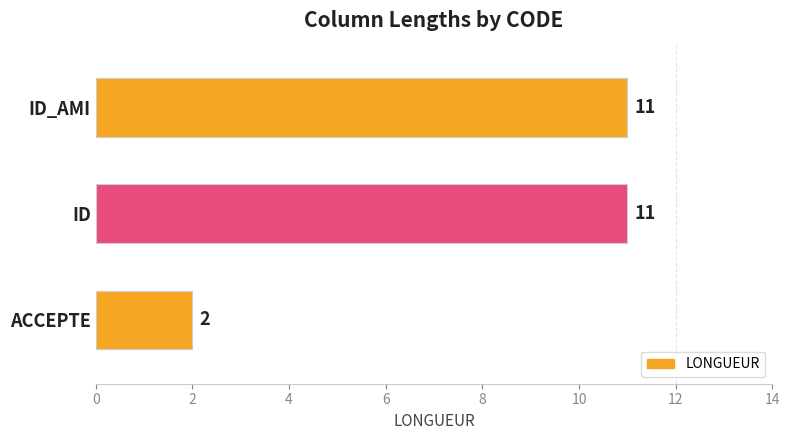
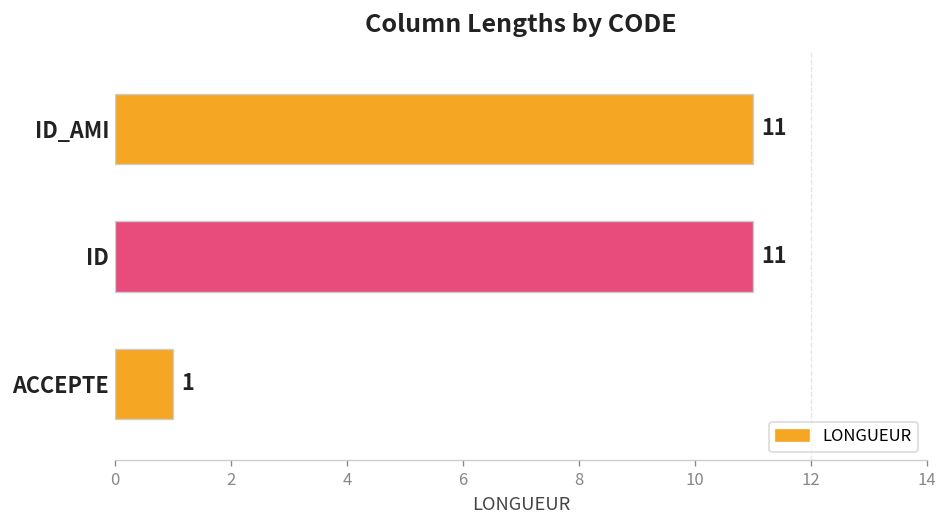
ACCEPTE: 2 -> 1
